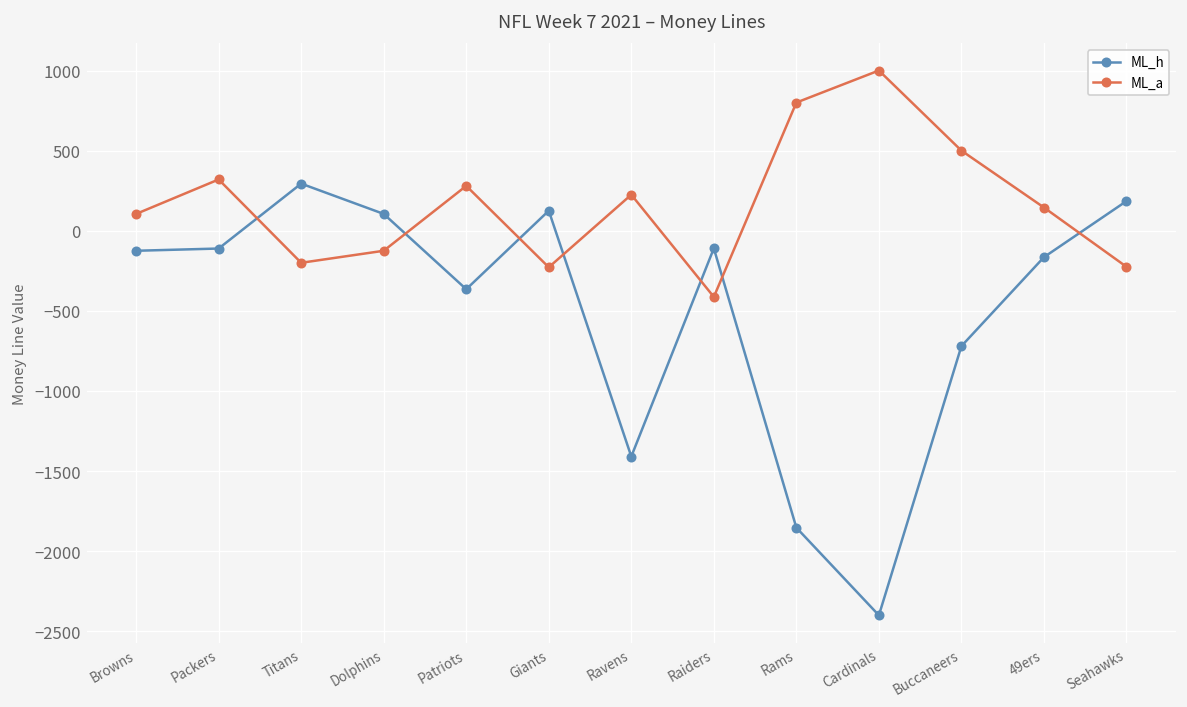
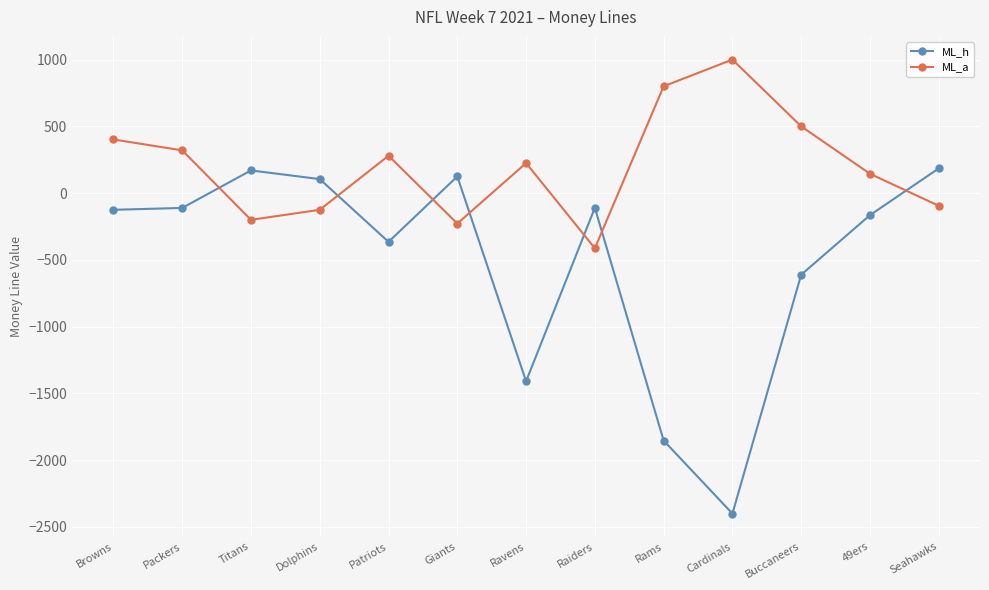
ML_a, Browns: 110 -> 400
ML_h, Titans: 290 -> 170
ML_h, Buccaneers: -720 -> -610
ML_a, Seahawks: -230 -> -100
